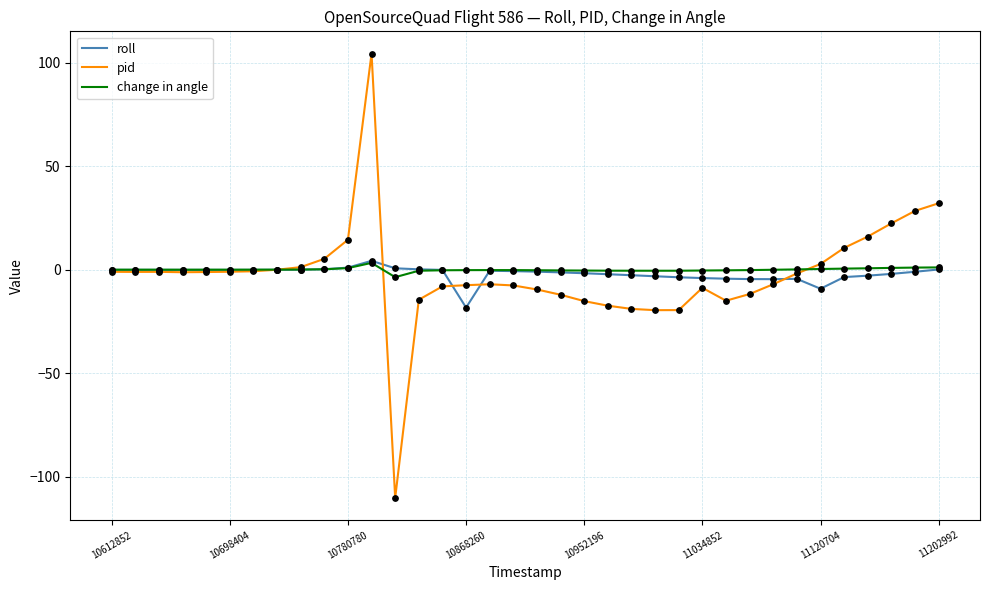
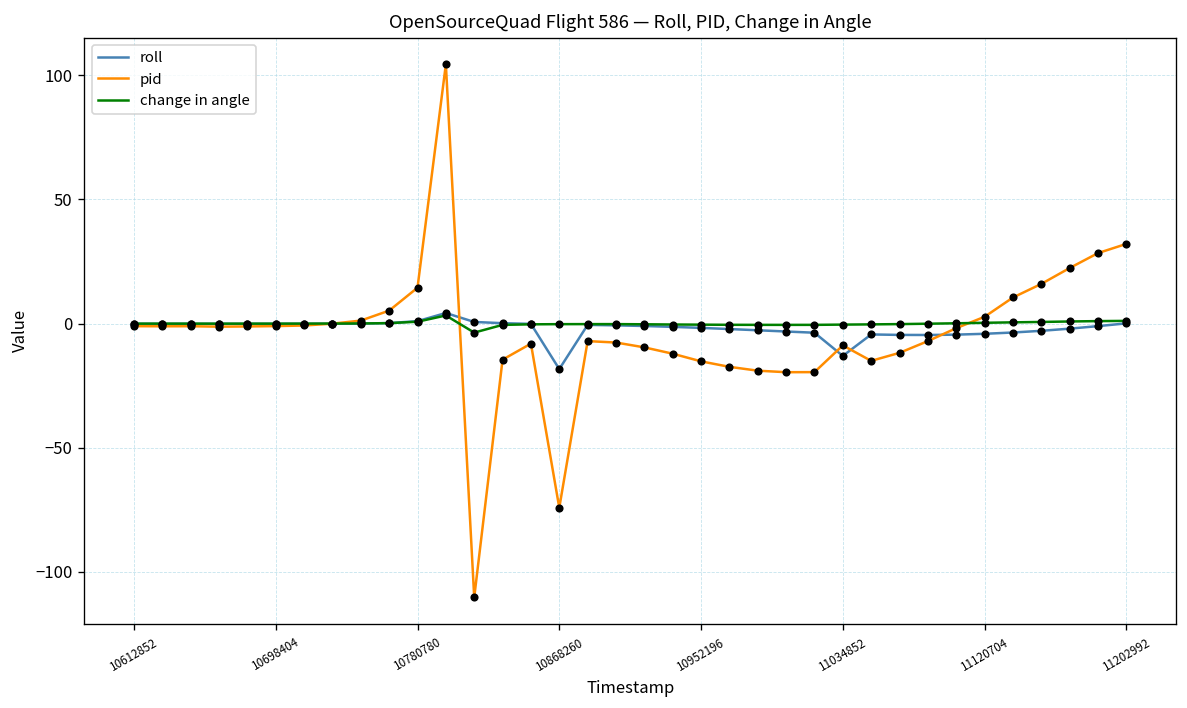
pid, 10868260: -7 -> -74
roll, 11034852: -4 -> -13
roll, 11120704: -9 -> -4
